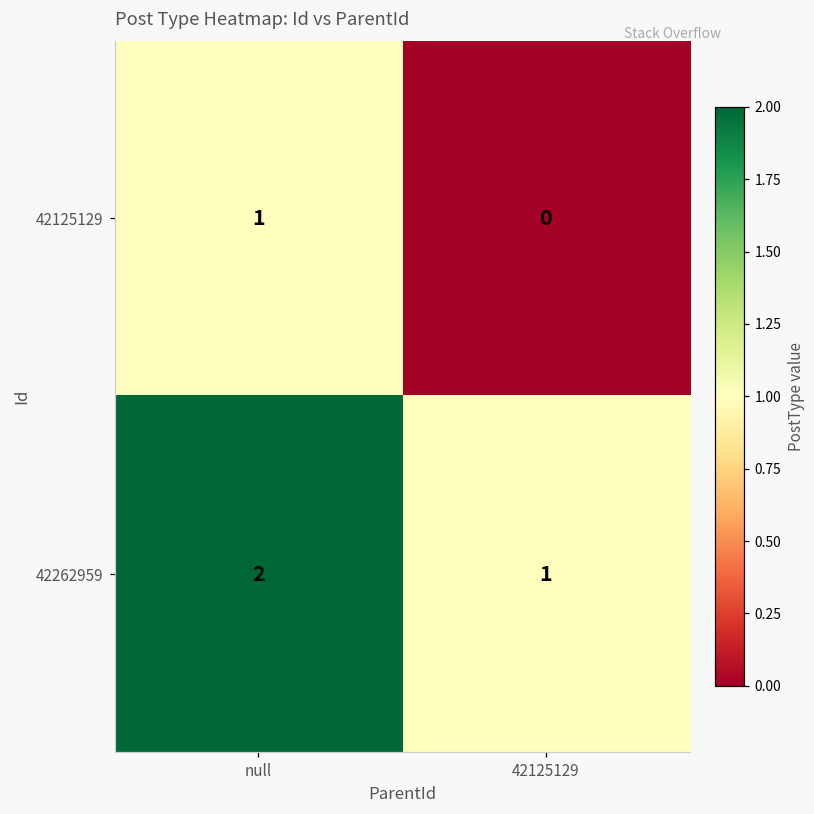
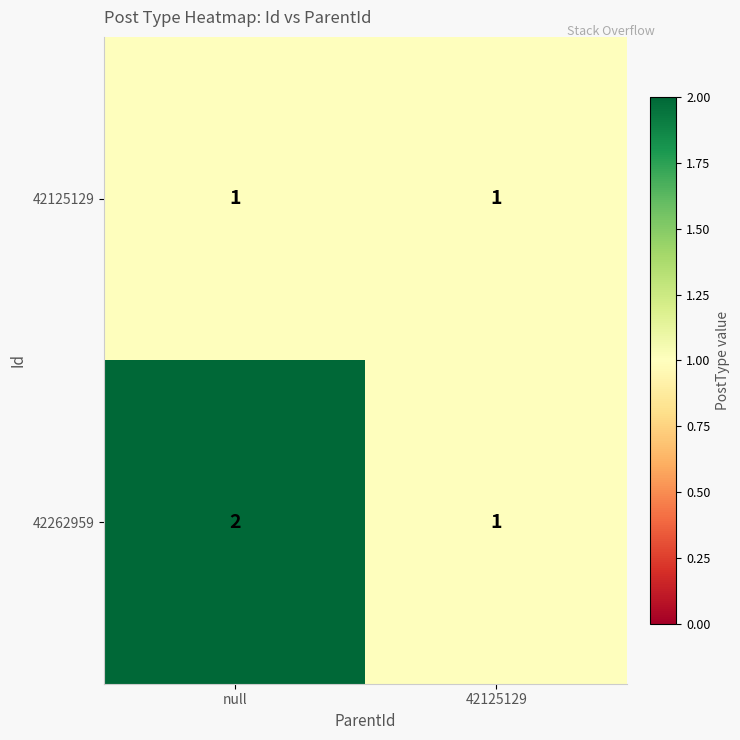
42125129, 42125129: 0 -> 1
